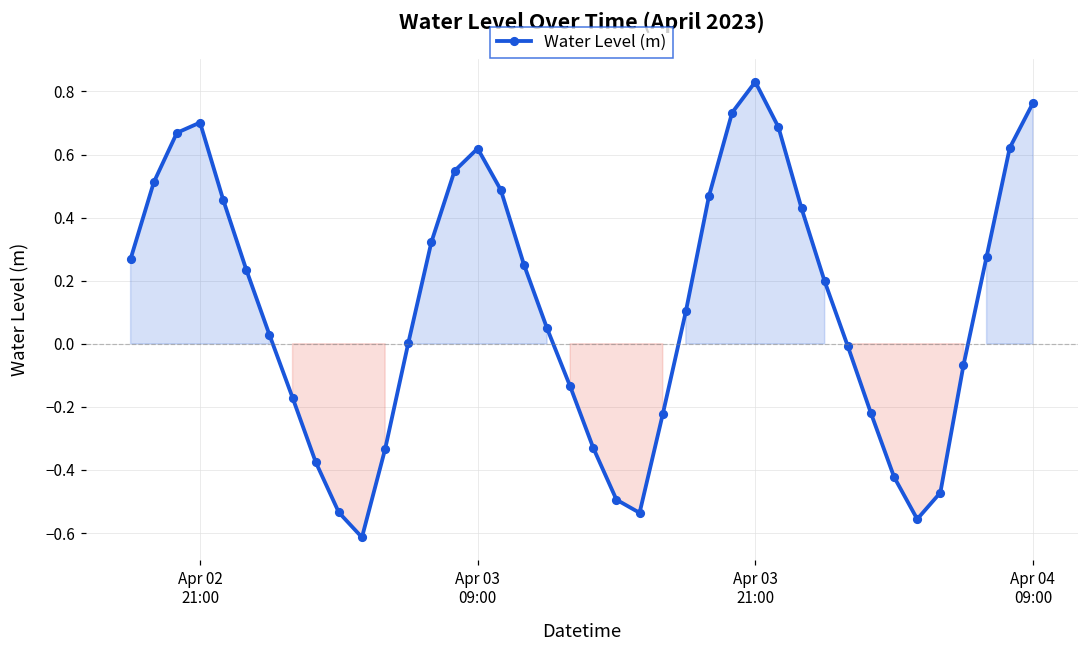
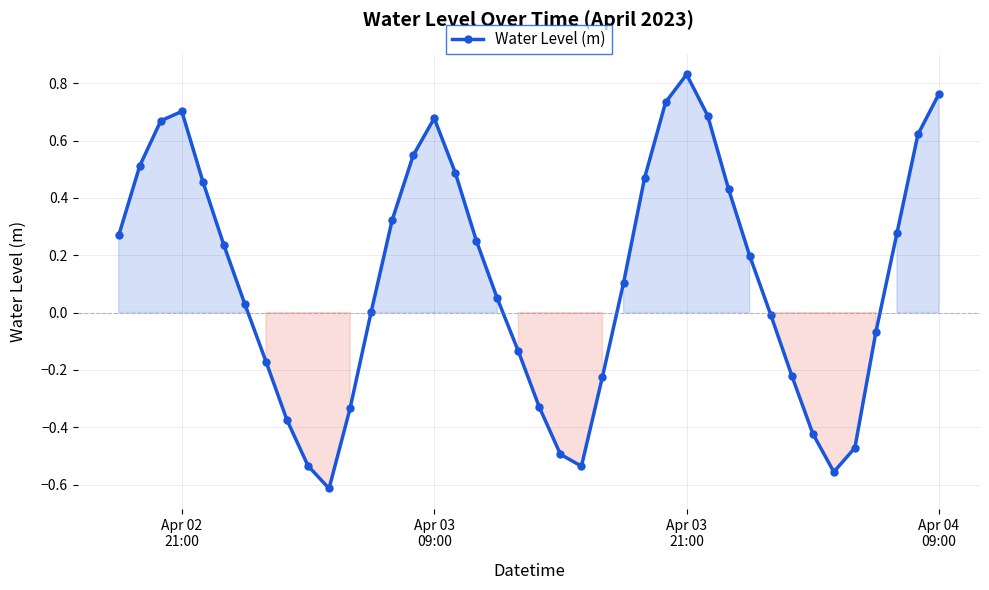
Apr 03 09:00: 0.62 -> 0.68
